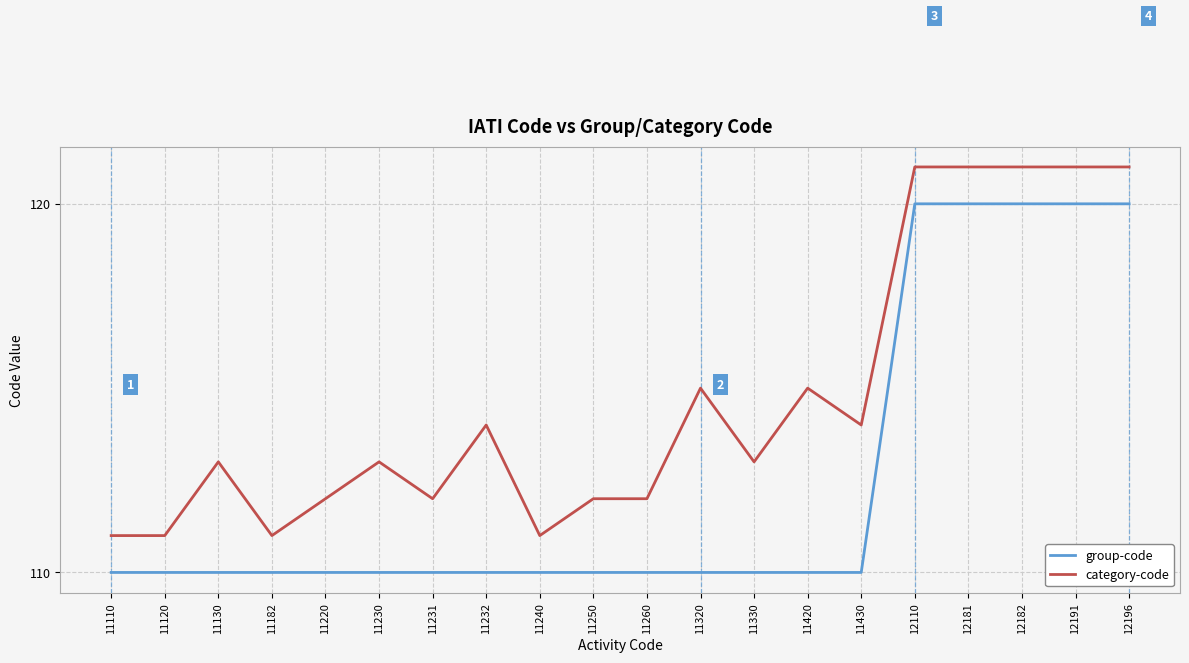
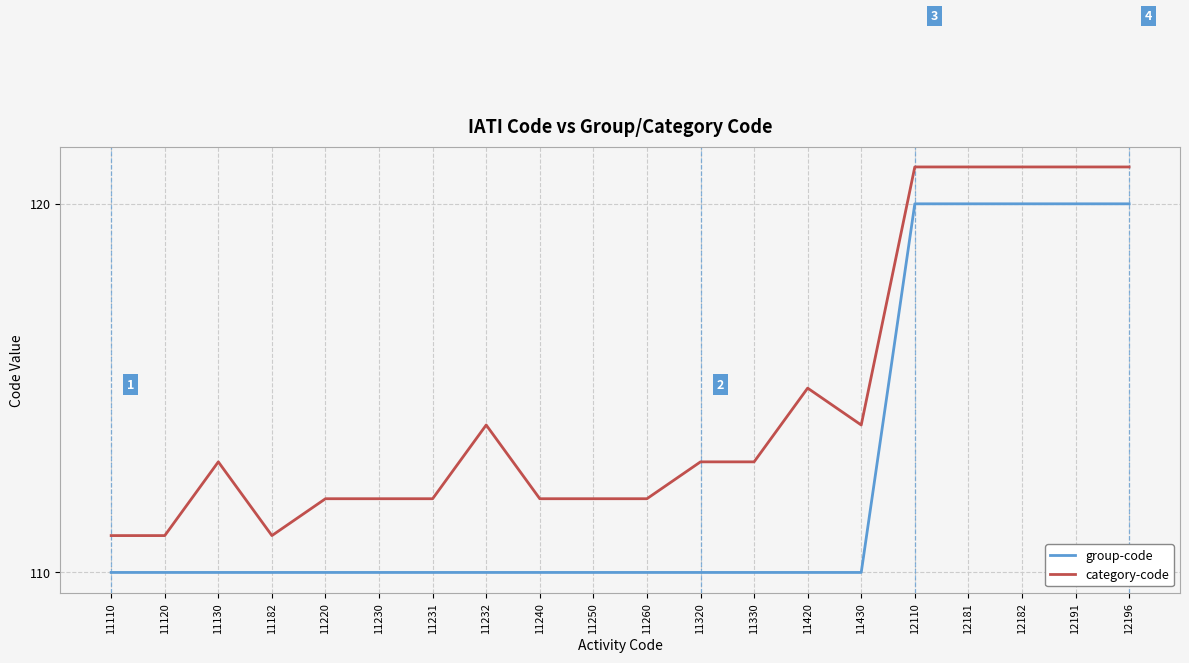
category-code, 11230: 113 -> 112
category-code, 11240: 111 -> 112
category-code, 11320: 115 -> 113
